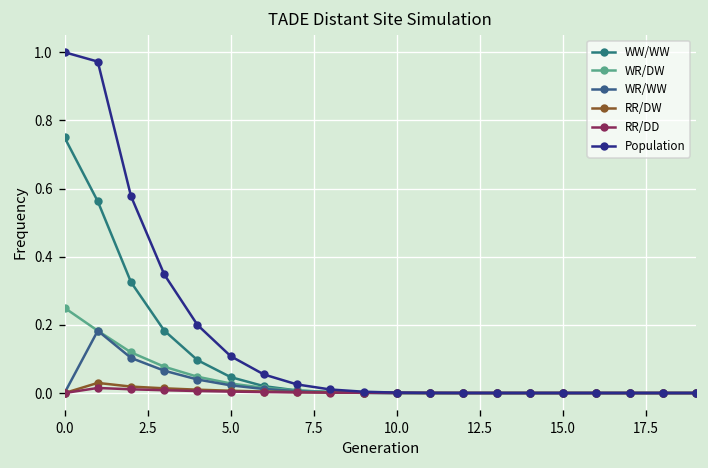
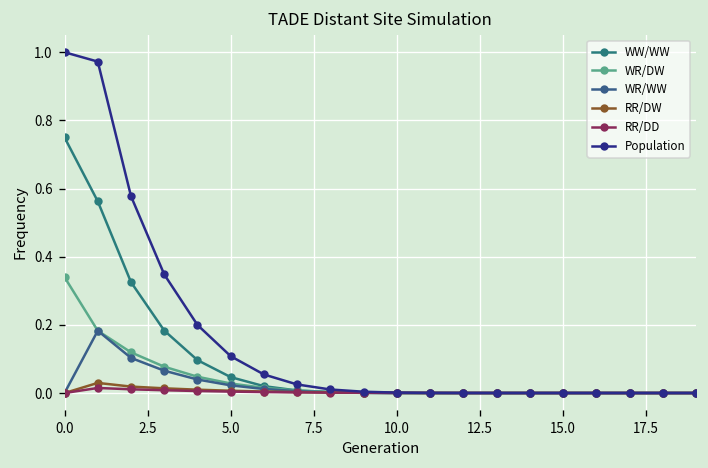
WR/DW, 0.0: 0.25 -> 0.34
